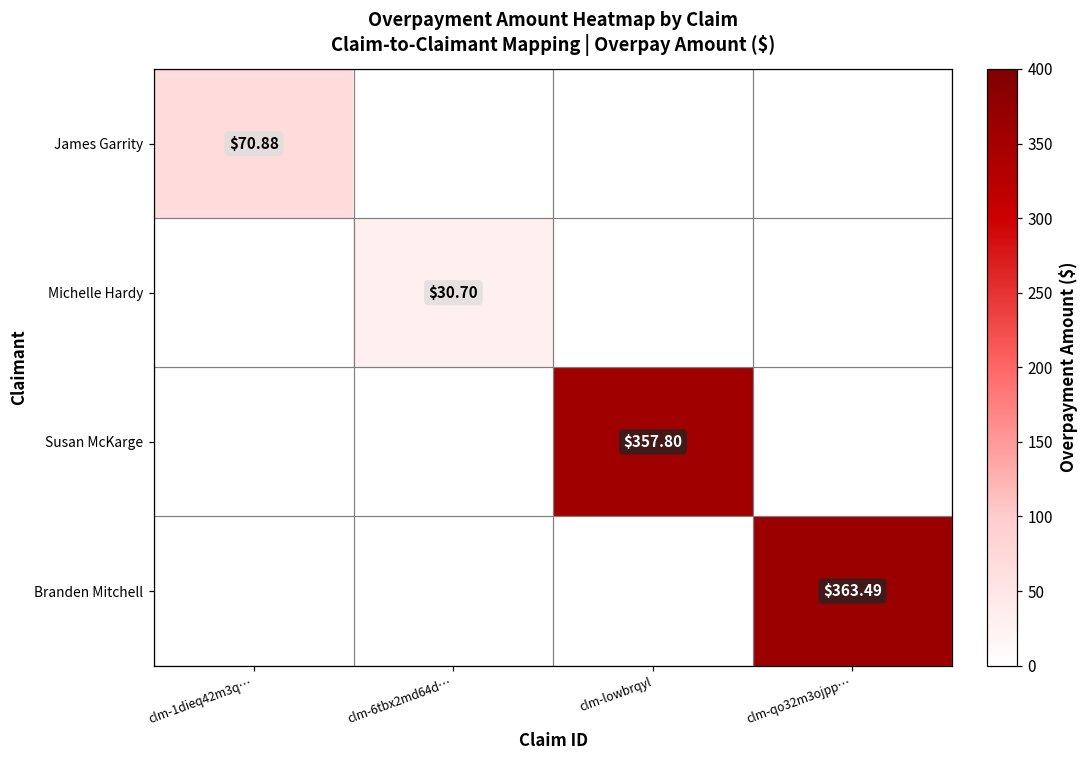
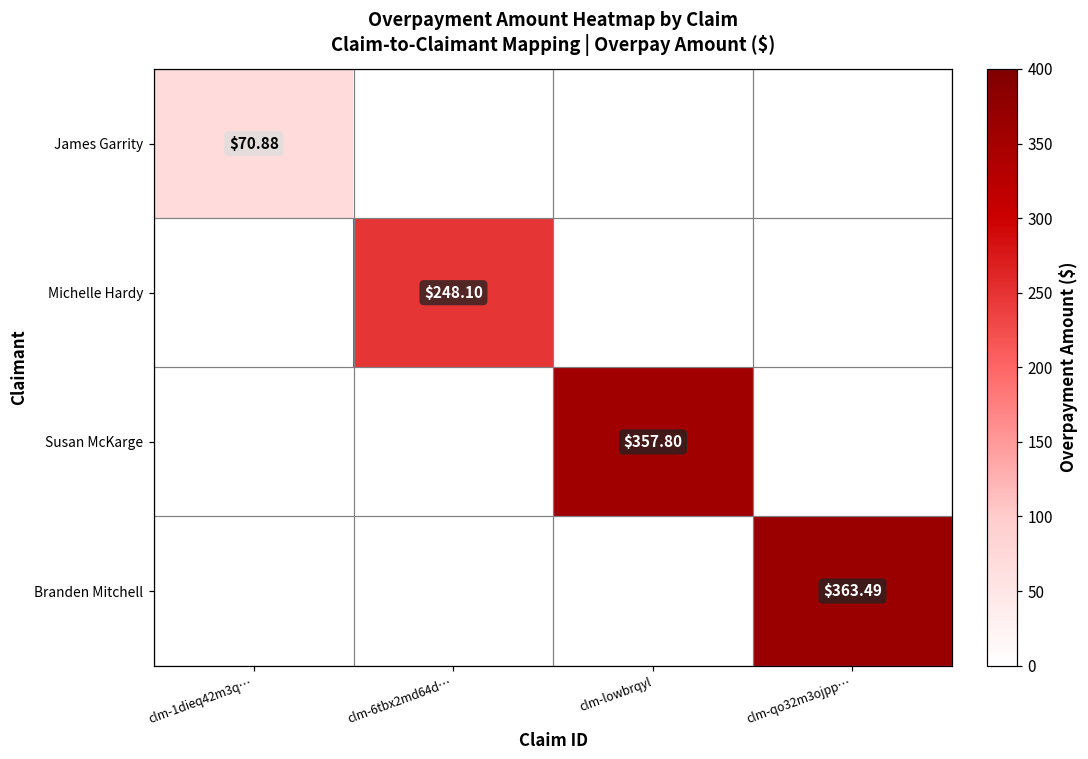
Michelle Hardy, clm-6tbx2md64d…: $30.70 -> $248.10
